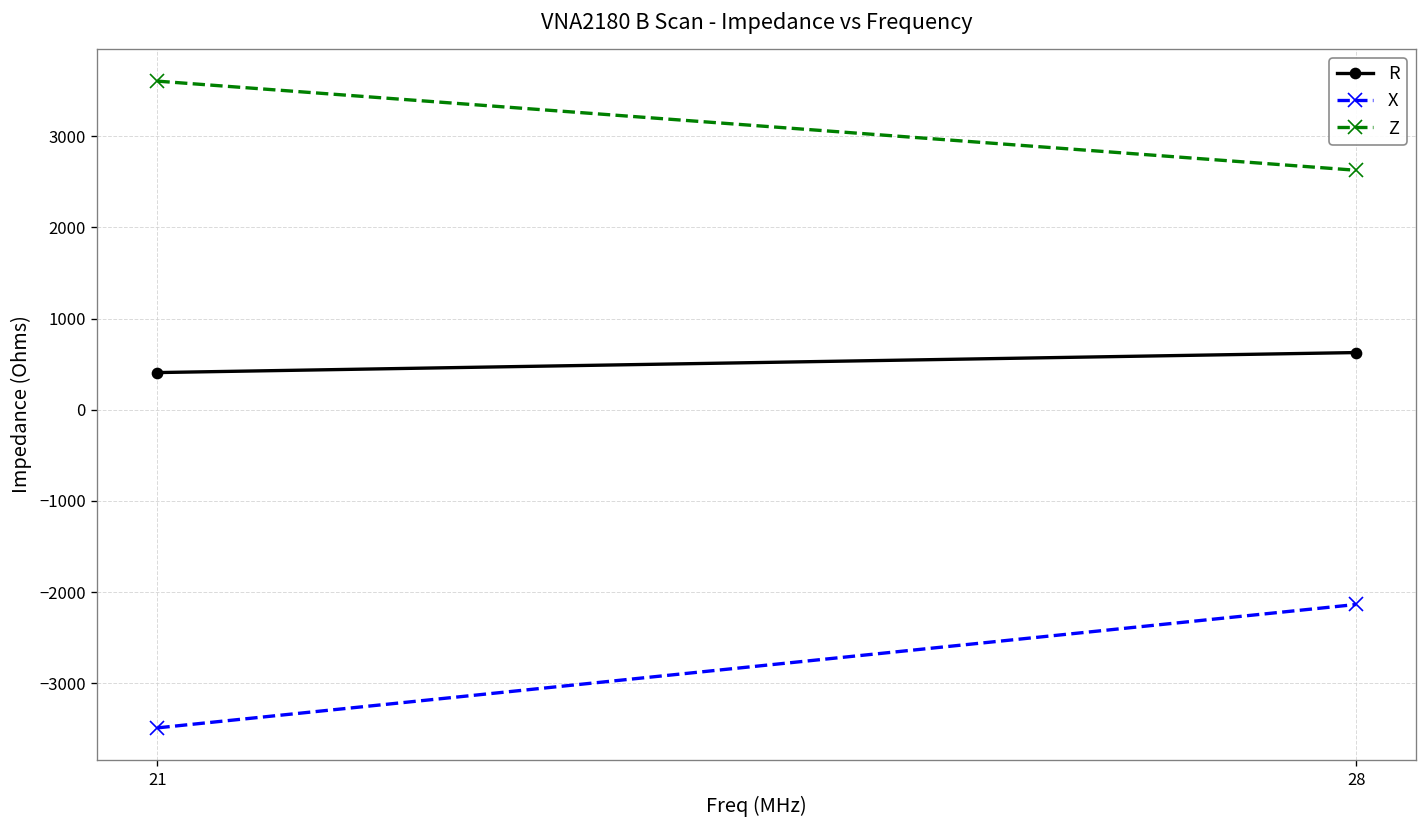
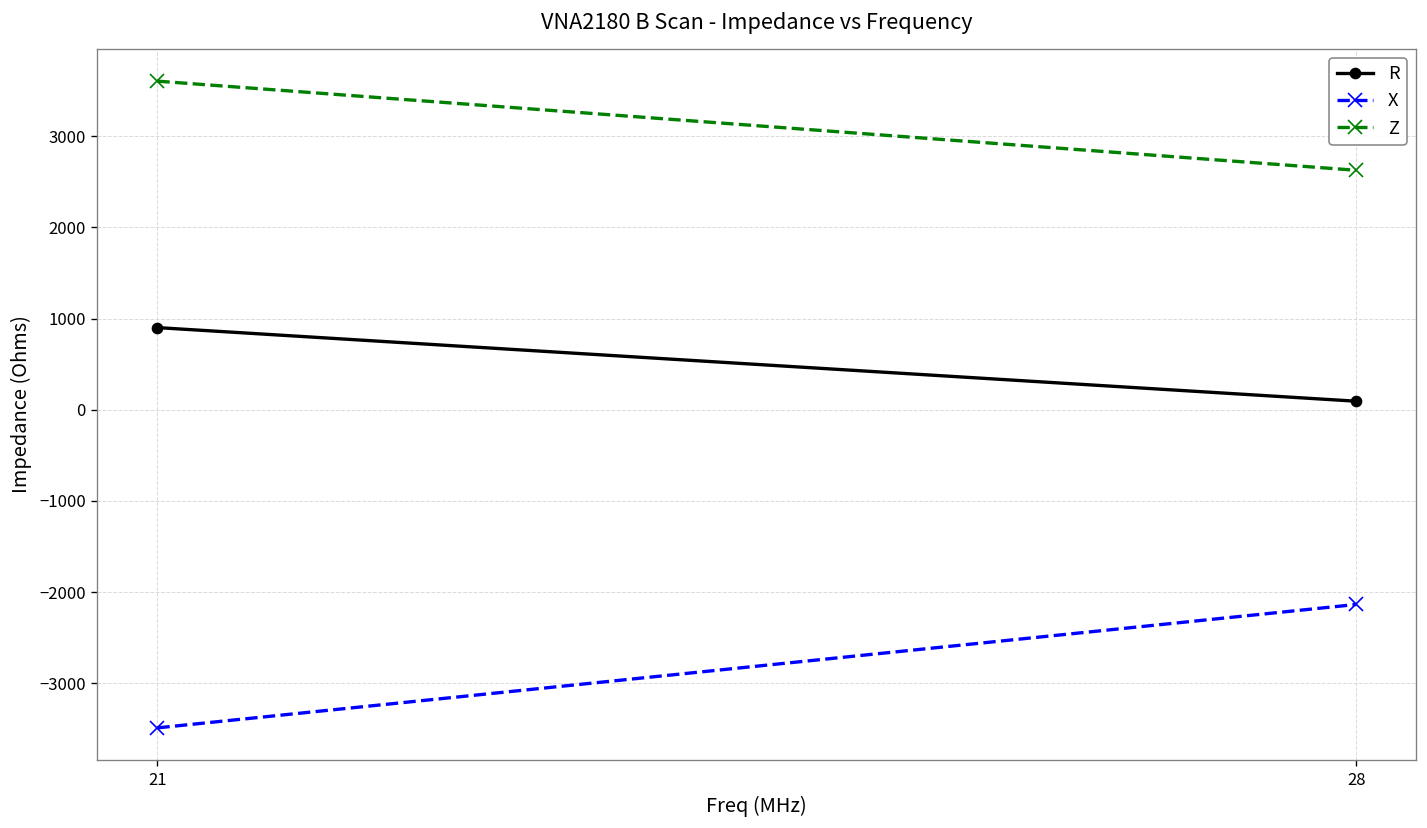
R, 21: 400 -> 900
R, 28: 600 -> 100
